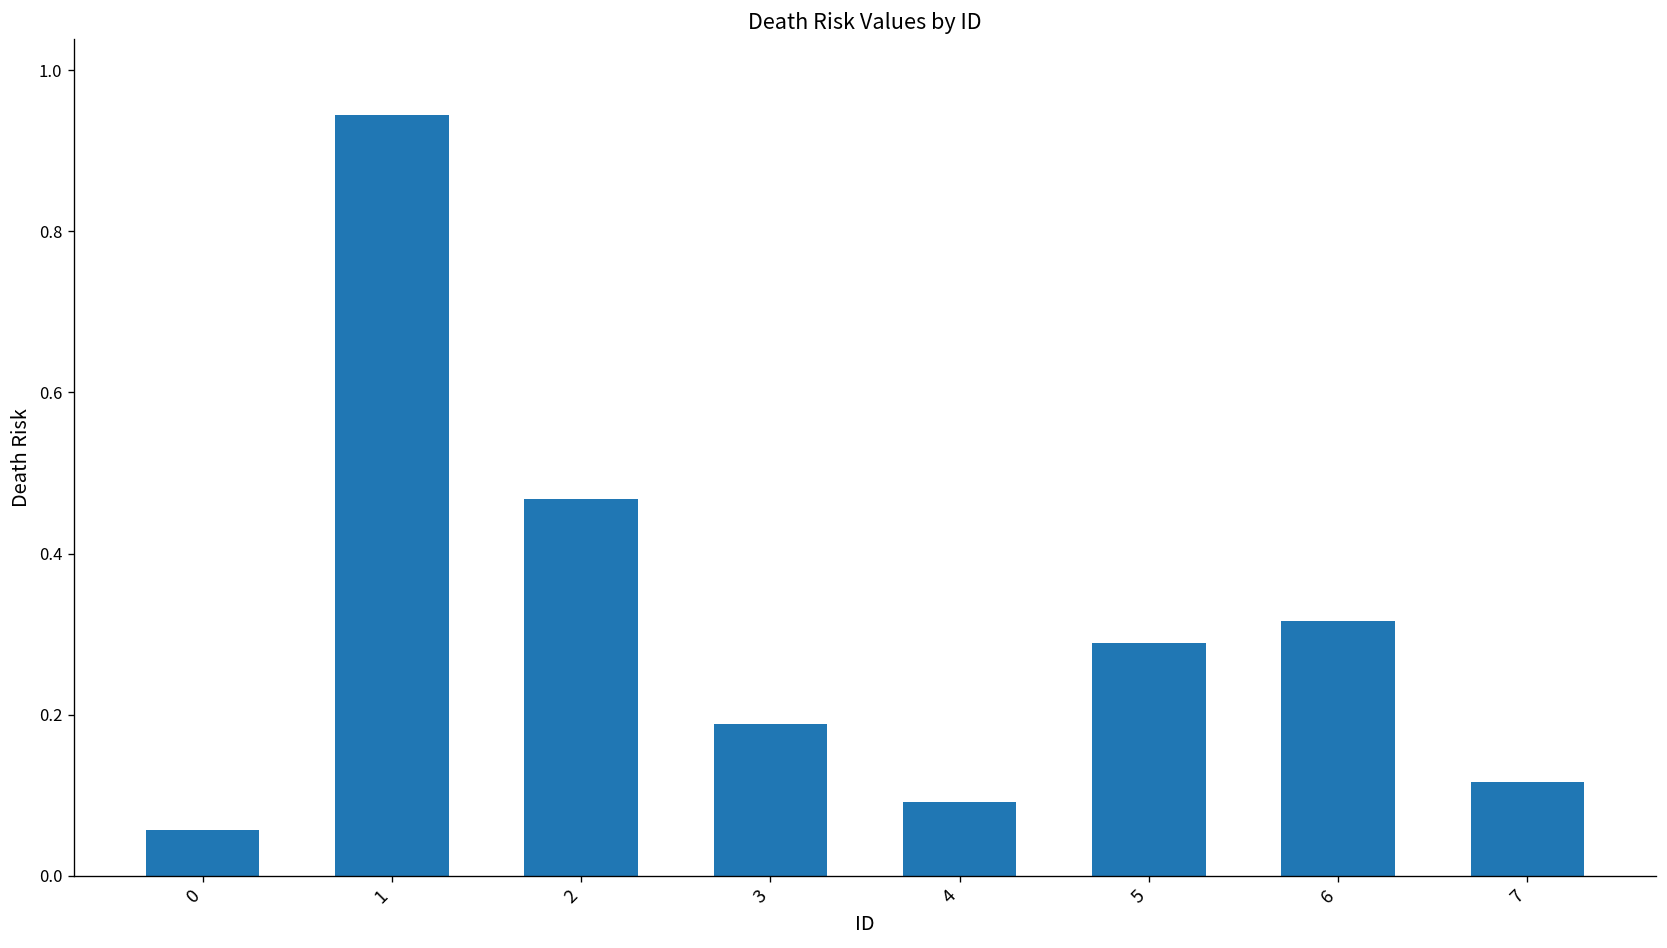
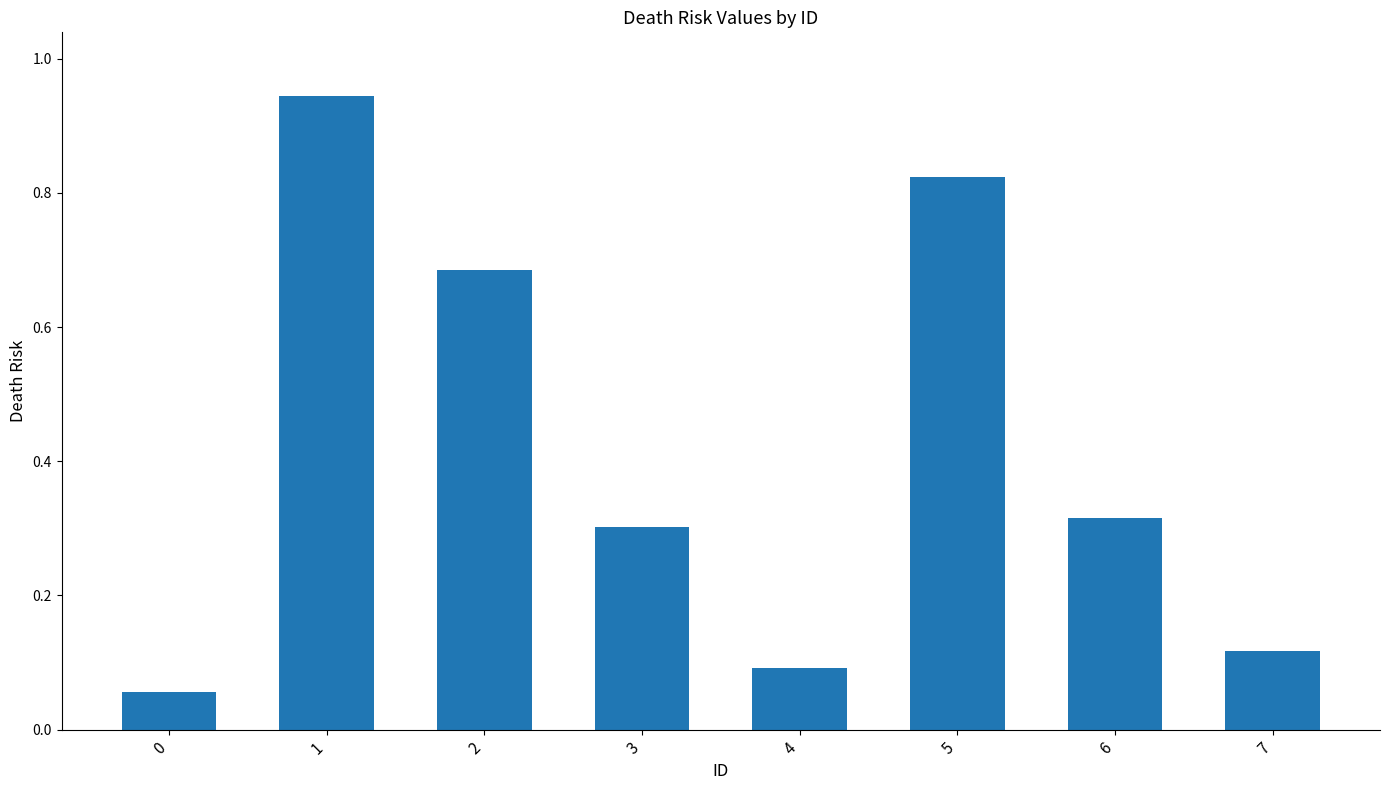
2: 0.47 -> 0.69
3: 0.19 -> 0.30
5: 0.29 -> 0.82
